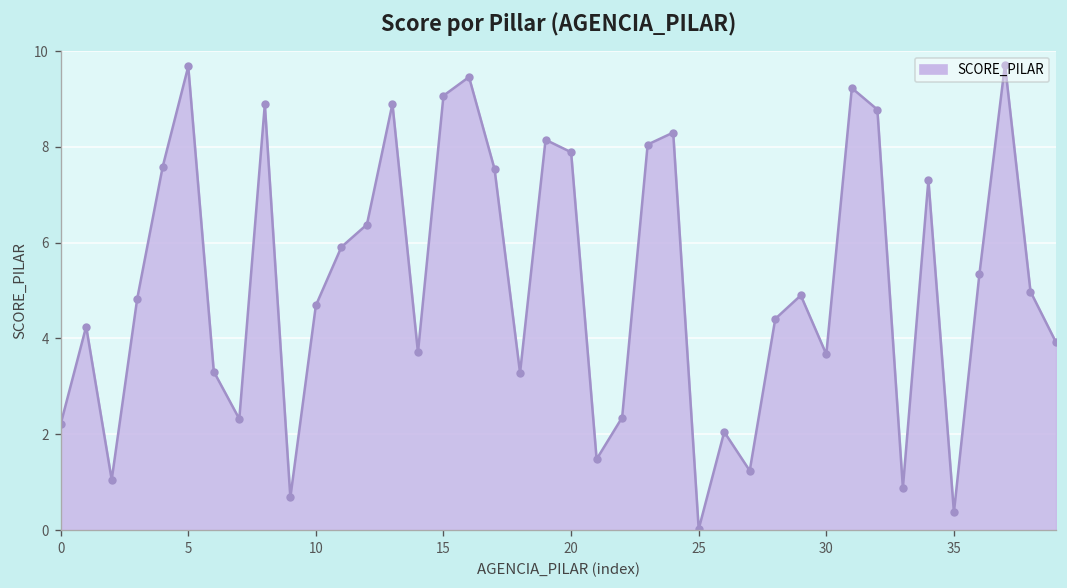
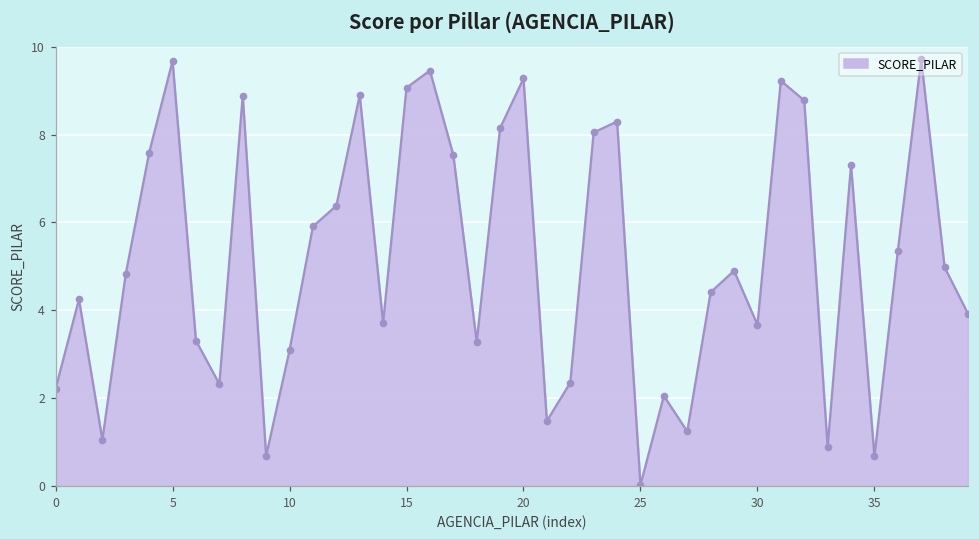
10: 4.7 -> 3.1
20: 7.9 -> 9.3
35: 0.4 -> 0.7
